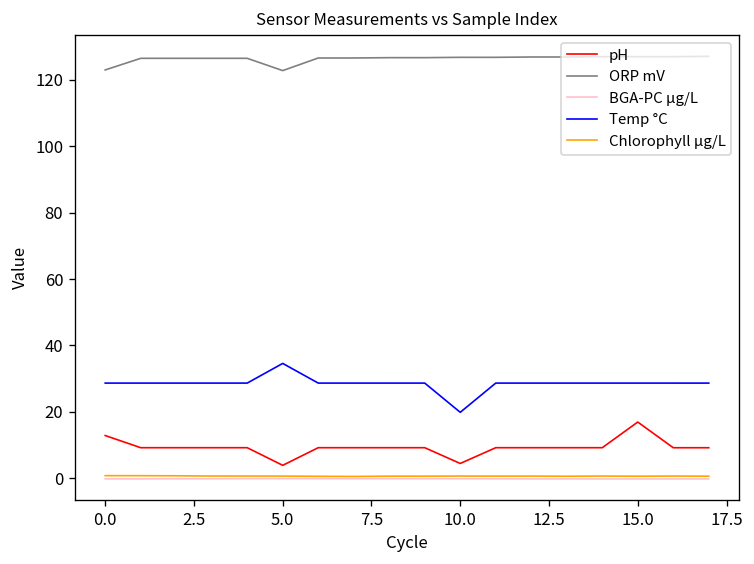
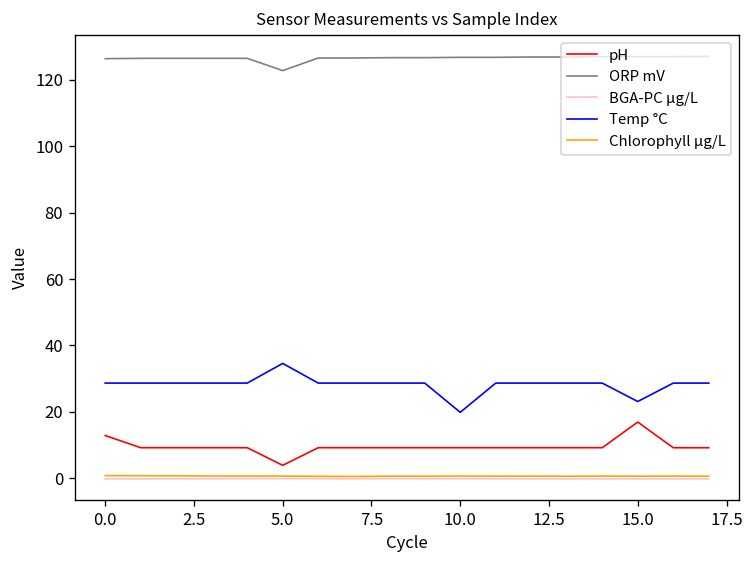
ORP mV, 0.0: 123 -> 126
pH, 10.0: 4 -> 9
Temp °C, 15.0: 29 -> 23
